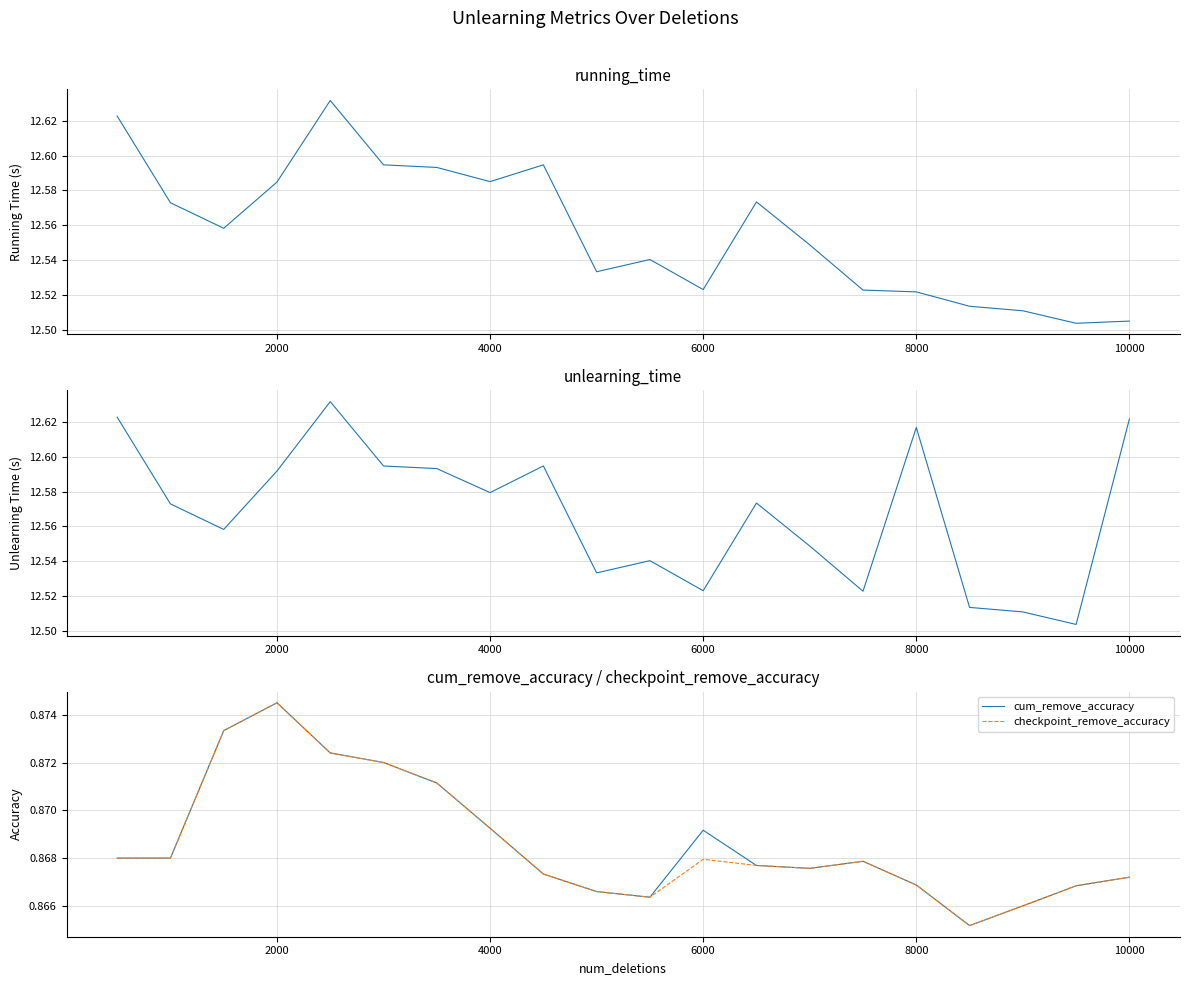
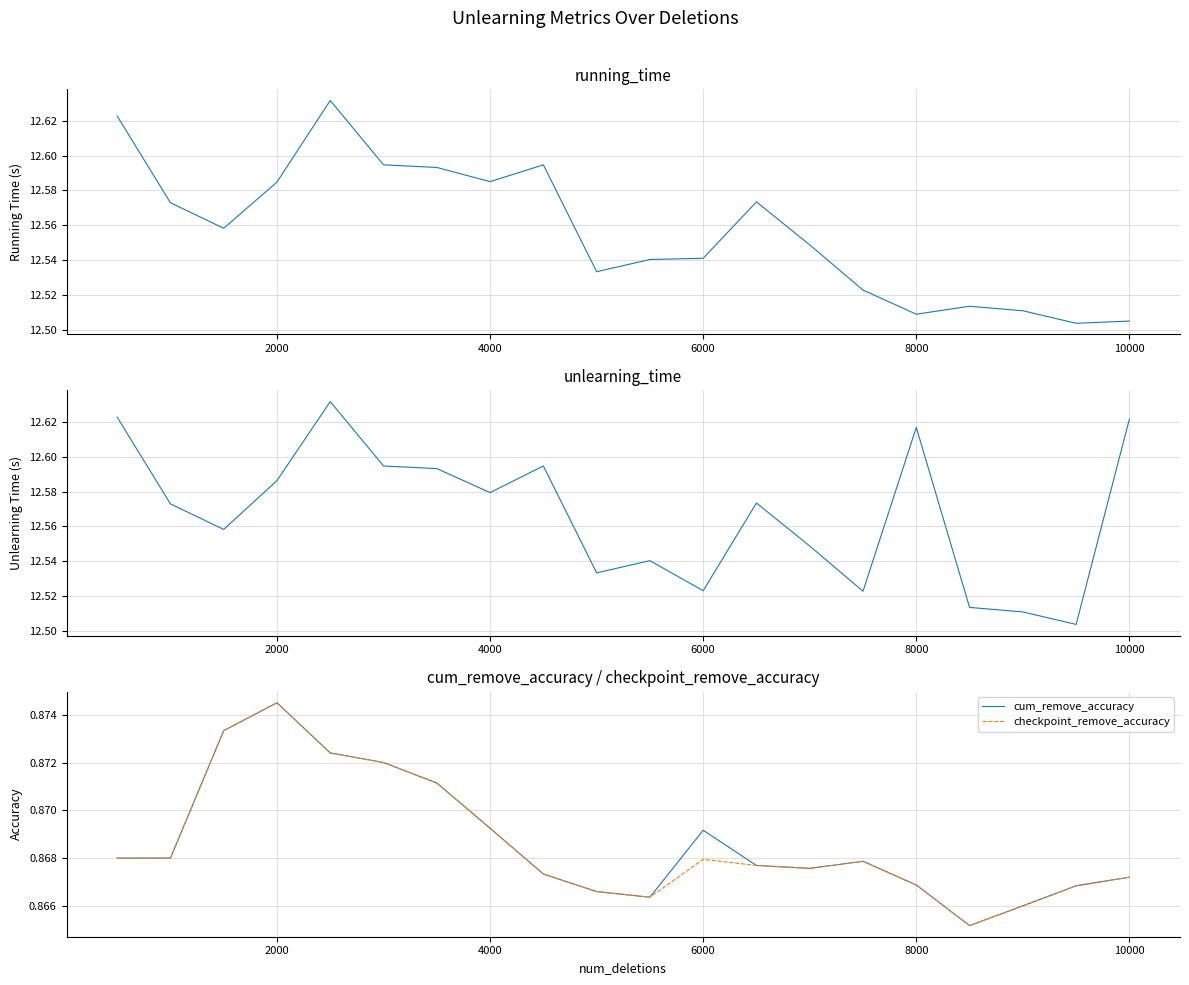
running_time, 6000: 12.523 -> 12.541
running_time, 8000: 12.522 -> 12.509
unlearning_time, 2000: 12.592 -> 12.586
